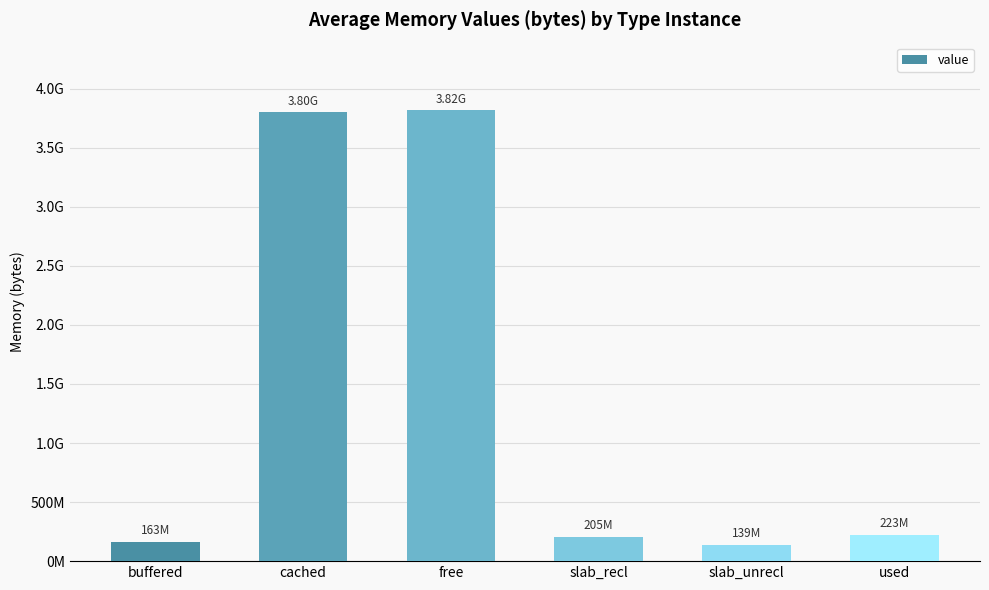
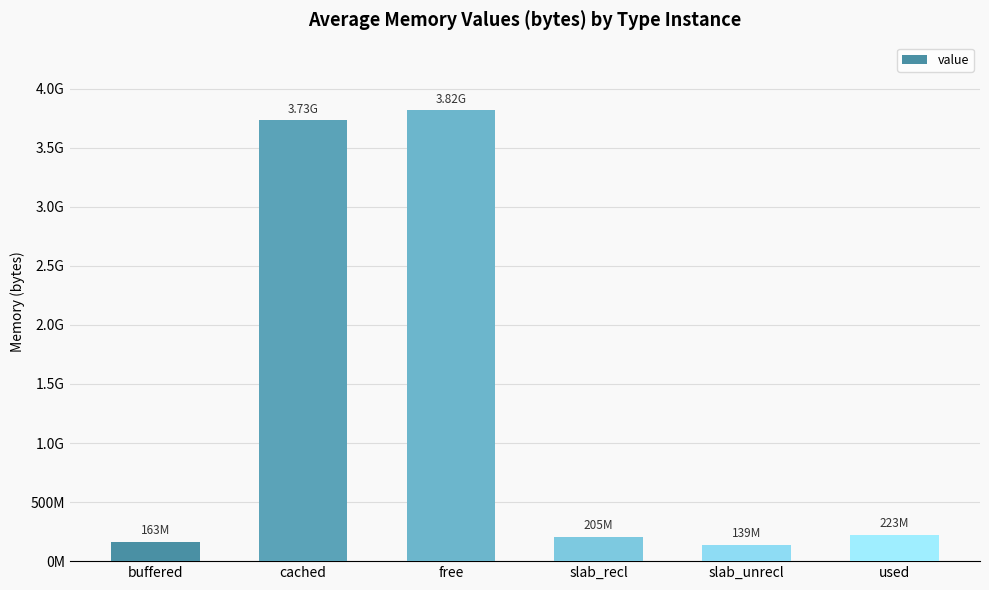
cached: 3.80G -> 3.73G
